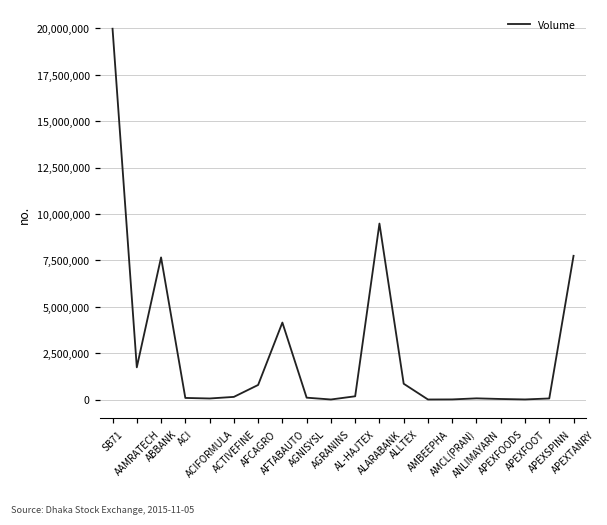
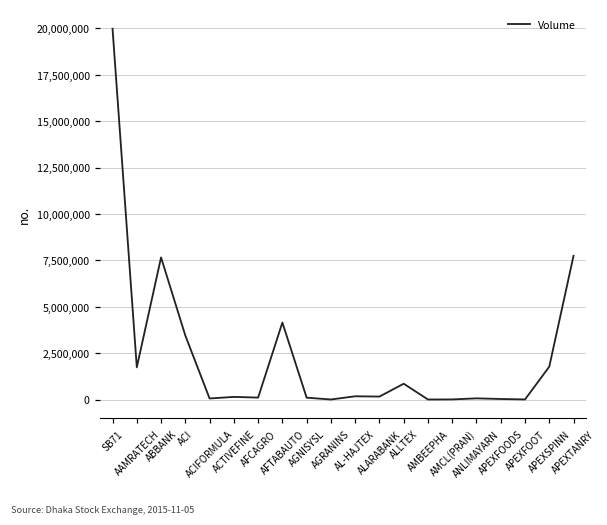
ACI: 100,000 -> 3,400,000
AFCAGRO: 800,000 -> 100,000
ALARABANK: 9,500,000 -> 200,000
APEXSPINN: 100,000 -> 1,800,000
